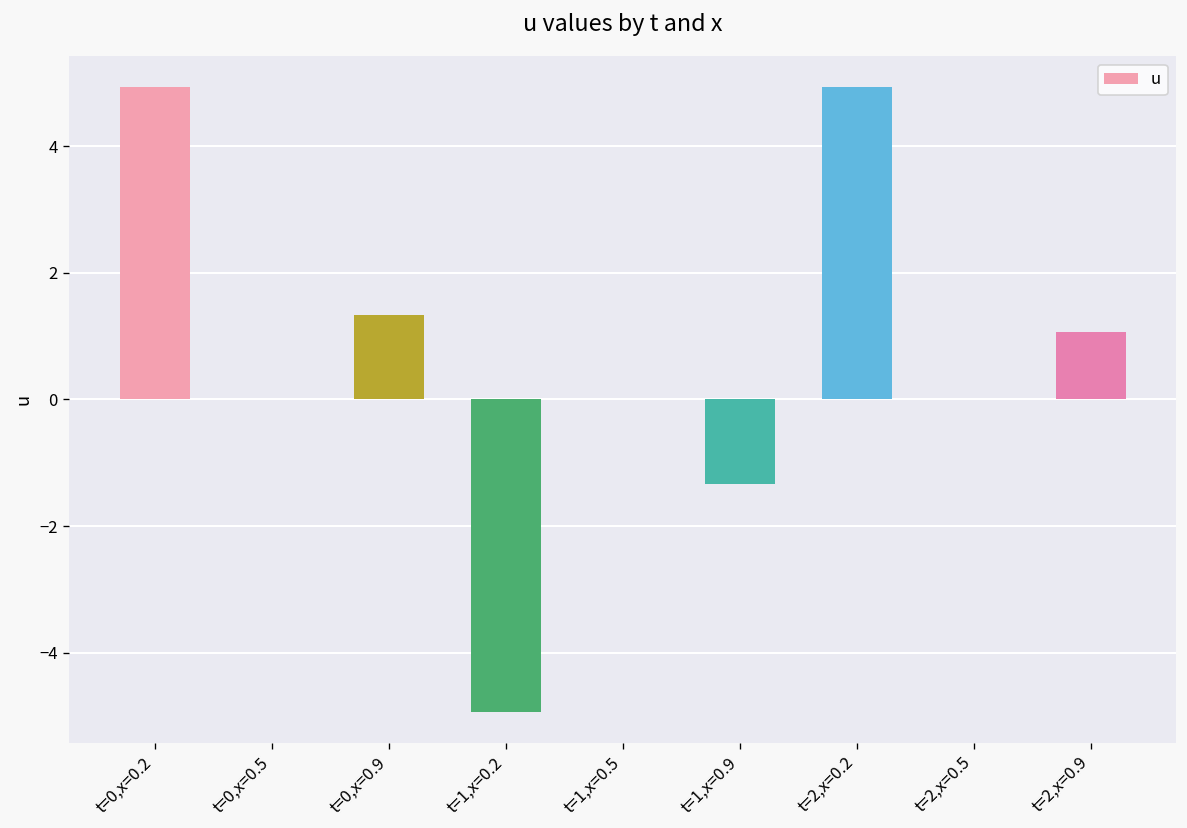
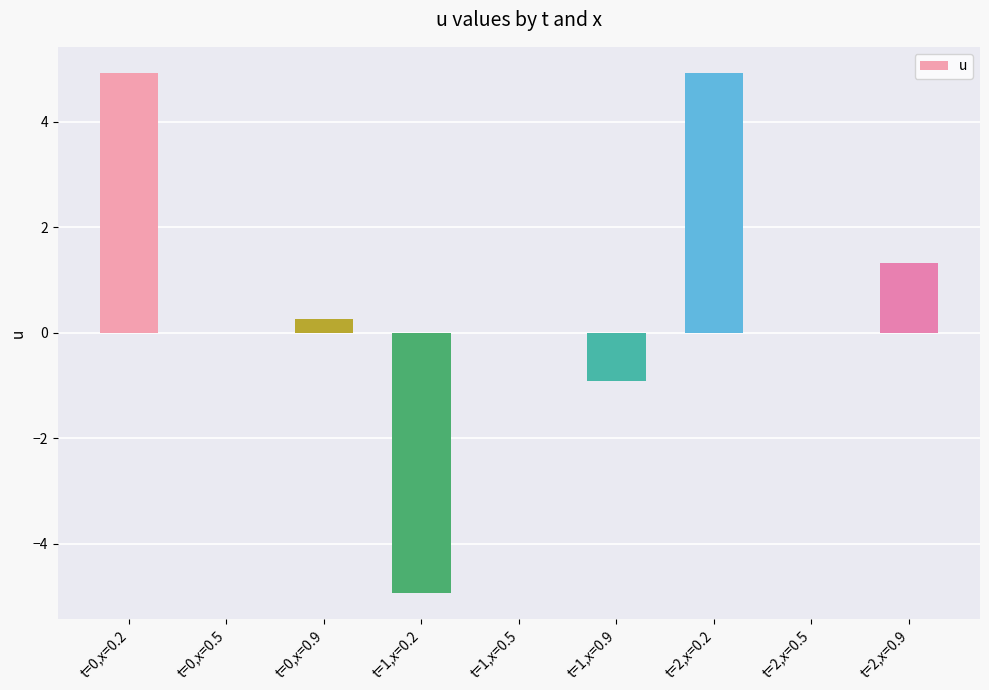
t=0,x=0.9: 1.3 -> 0.3
t=1,x=0.9: -1.3 -> -0.9
t=2,x=0.9: 1.1 -> 1.3
